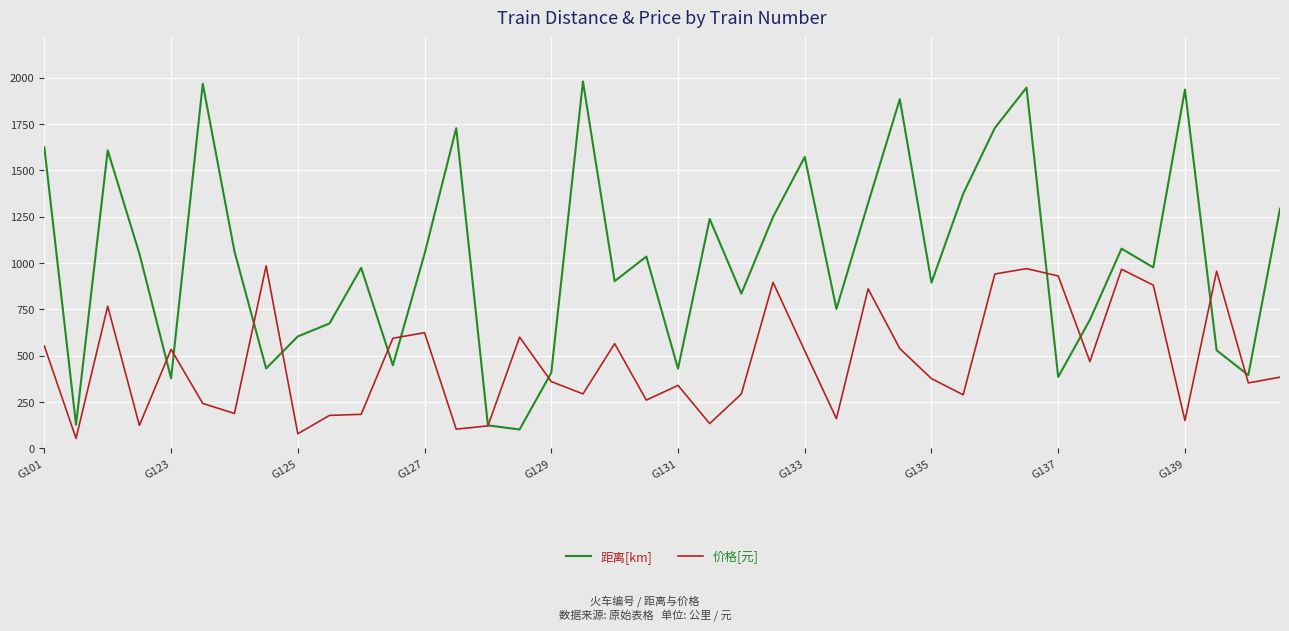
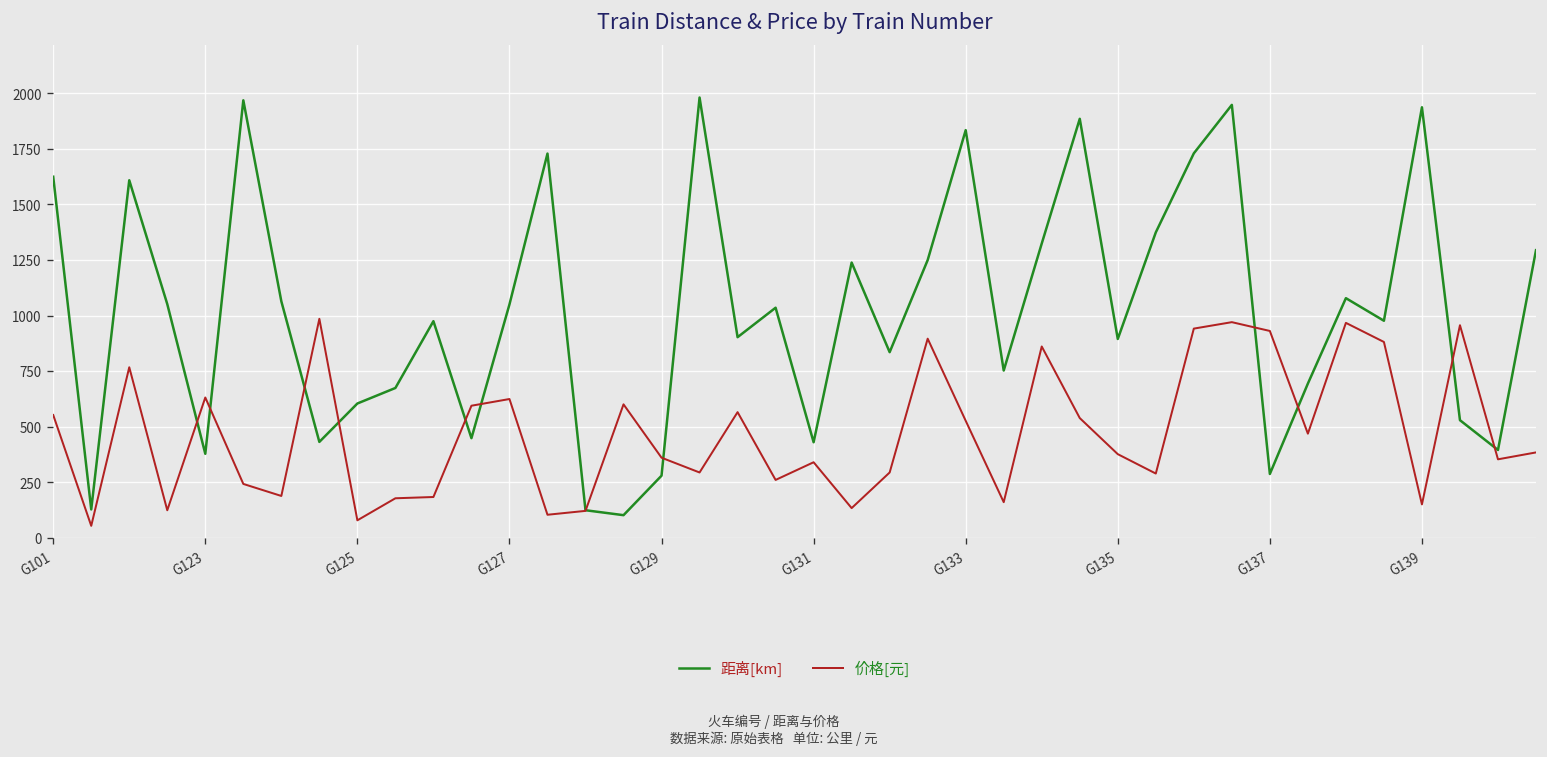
价格[元], G123: 540 -> 630
距离[km], G129: 410 -> 280
距离[km], G133: 1570 -> 1830
距离[km], G137: 390 -> 290
